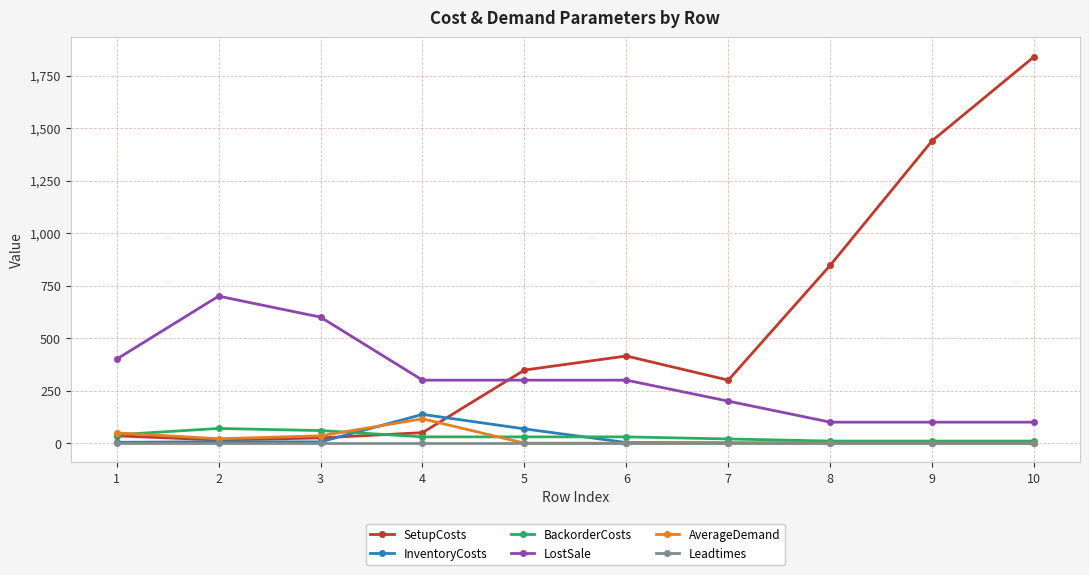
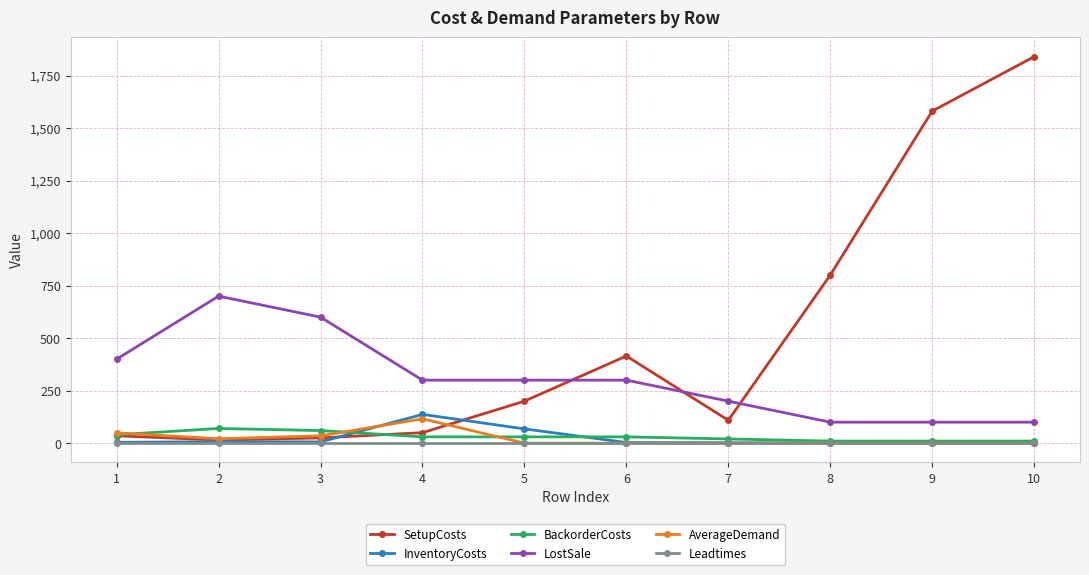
SetupCosts, 5: 350 -> 200
SetupCosts, 7: 300 -> 110
SetupCosts, 8: 850 -> 800
SetupCosts, 9: 1,440 -> 1,580
